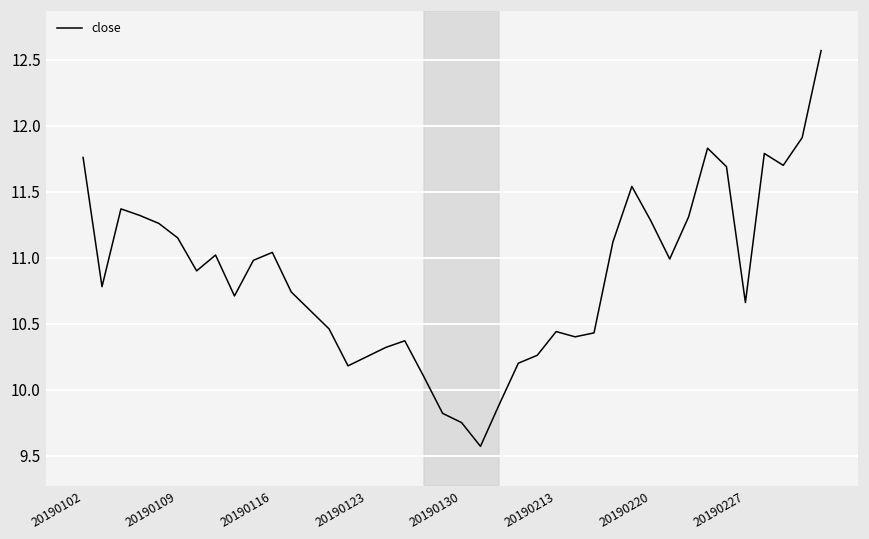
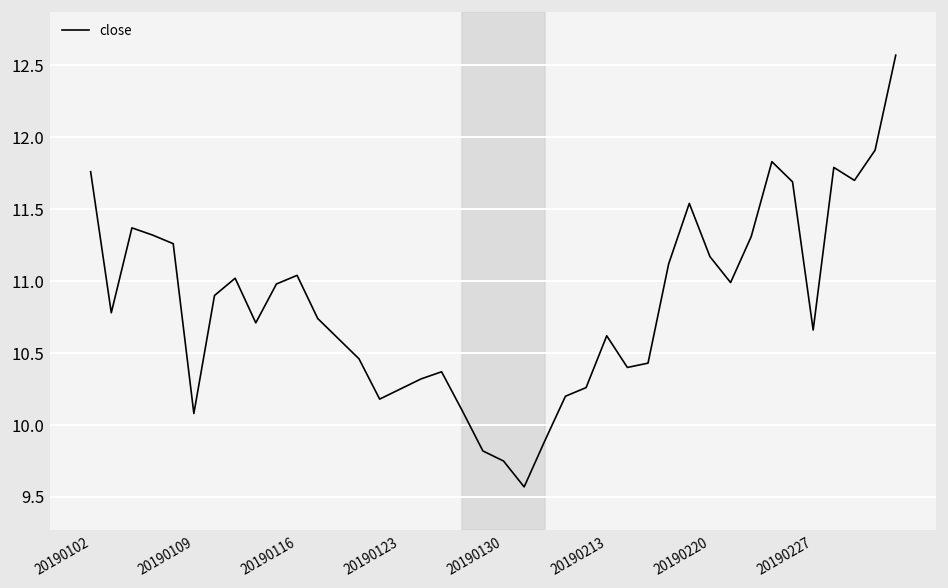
20190109: 11.15 -> 10.08
20190213: 10.44 -> 10.62
20190220: 11.28 -> 11.17
